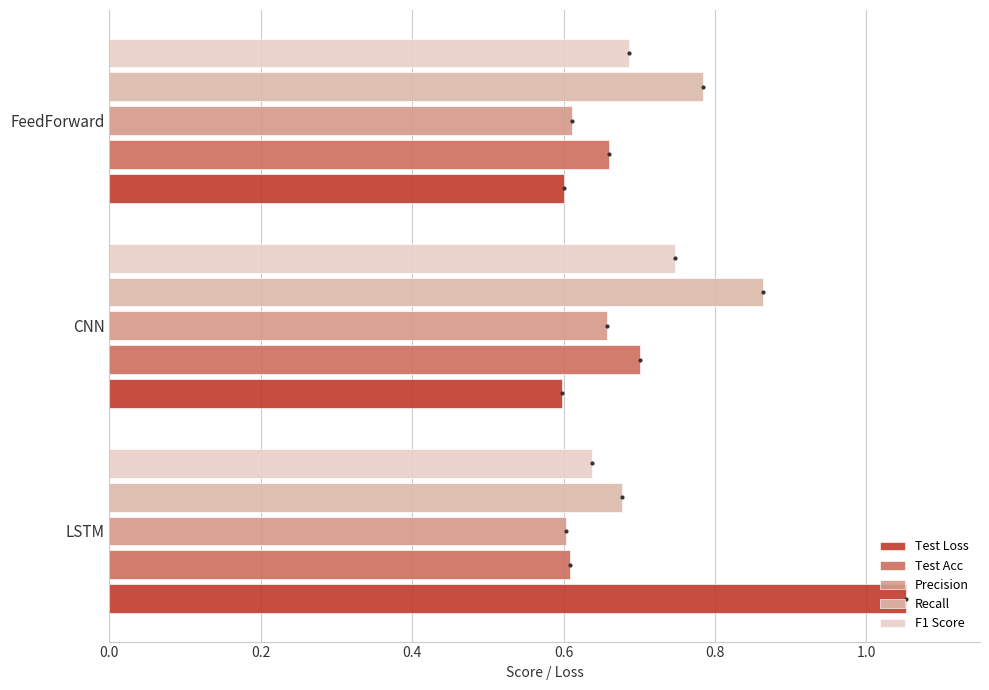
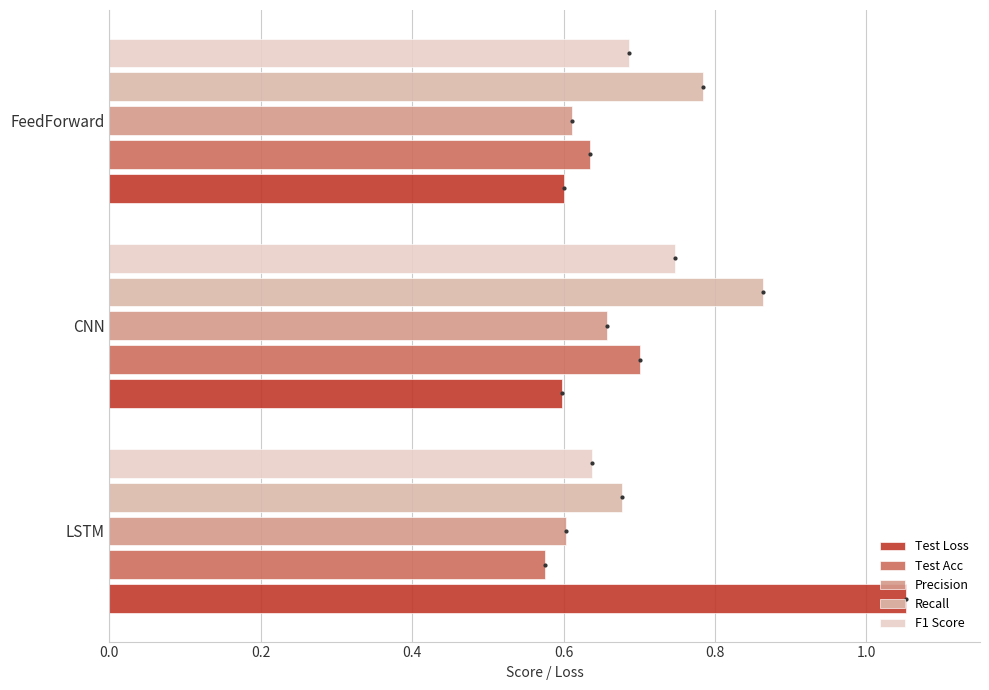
Test Acc, FeedForward: 0.66 -> 0.64
Test Acc, LSTM: 0.61 -> 0.58
